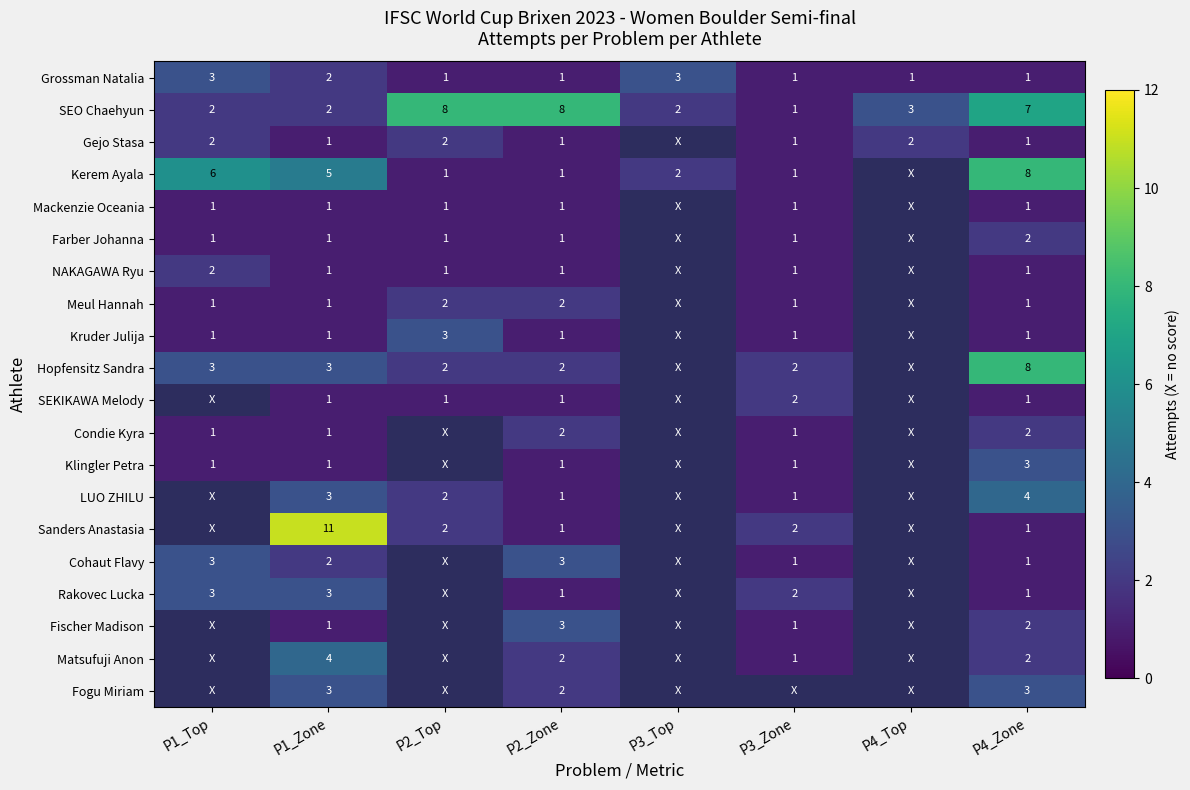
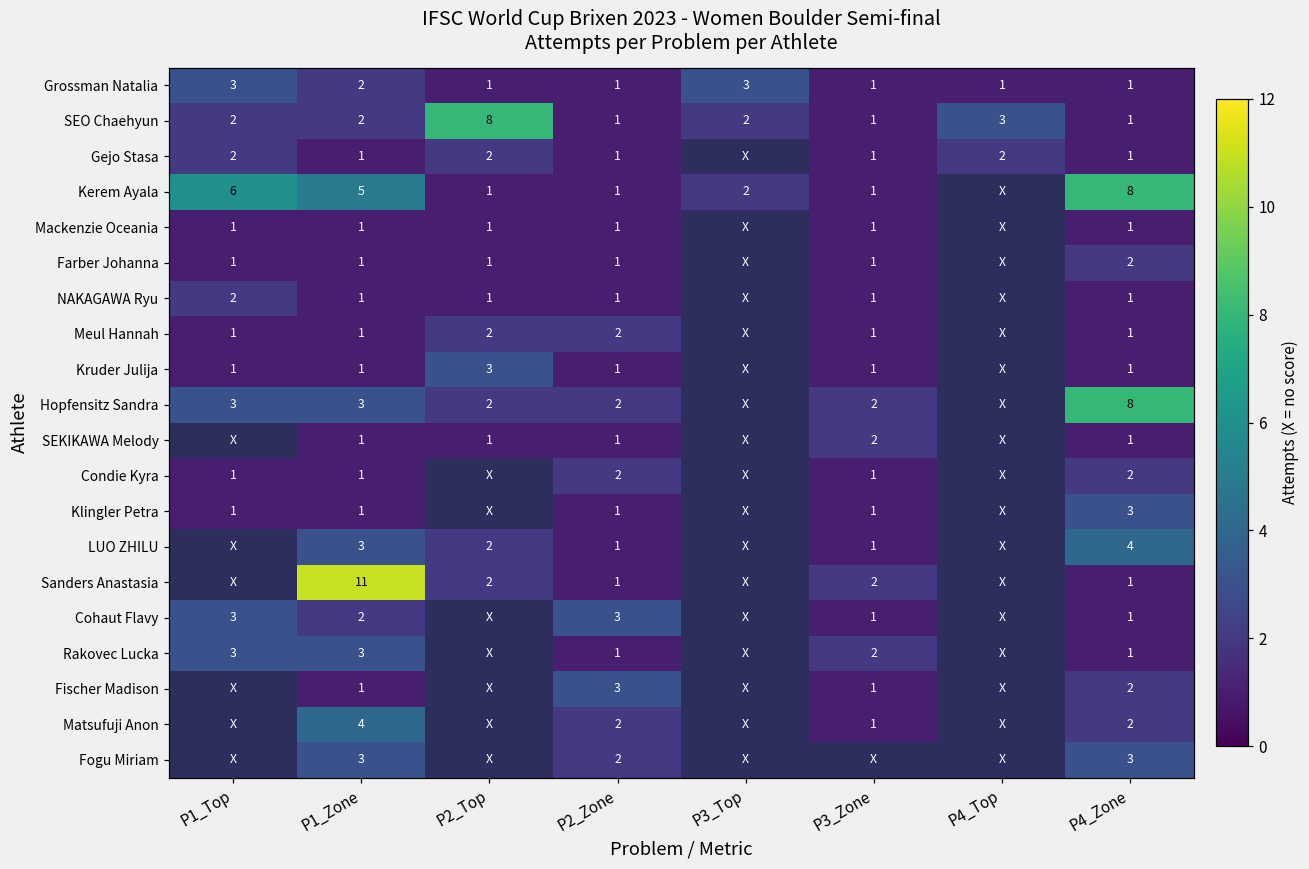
SEO Chaehyun, P2_Zone: 8 -> 1
SEO Chaehyun, P4_Zone: 7 -> 1
